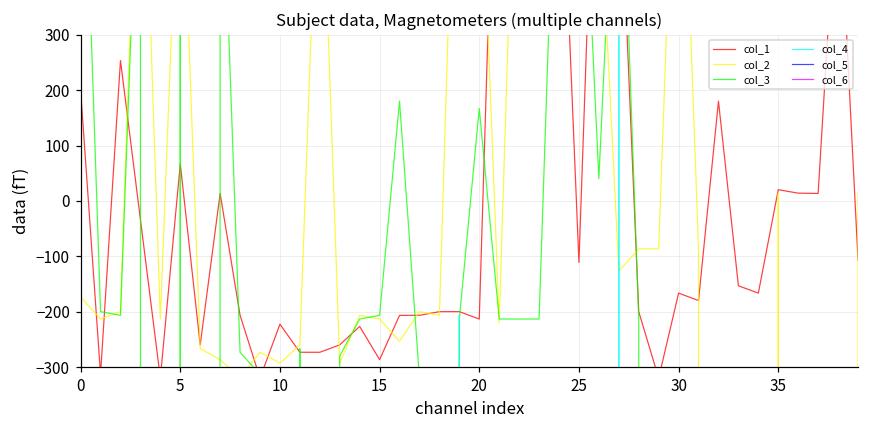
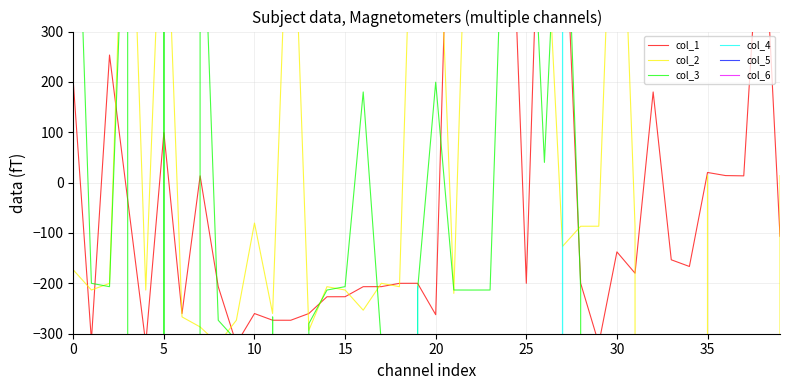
col_1, 5: 70 -> 100
col_1, 10: -220 -> -260
col_2, 10: -290 -> -80
col_1, 15: -290 -> -230
col_1, 20: -210 -> -260
col_3, 20: 170 -> 200
col_1, 25: -110 -> -200
col_1, 30: -170 -> -140
